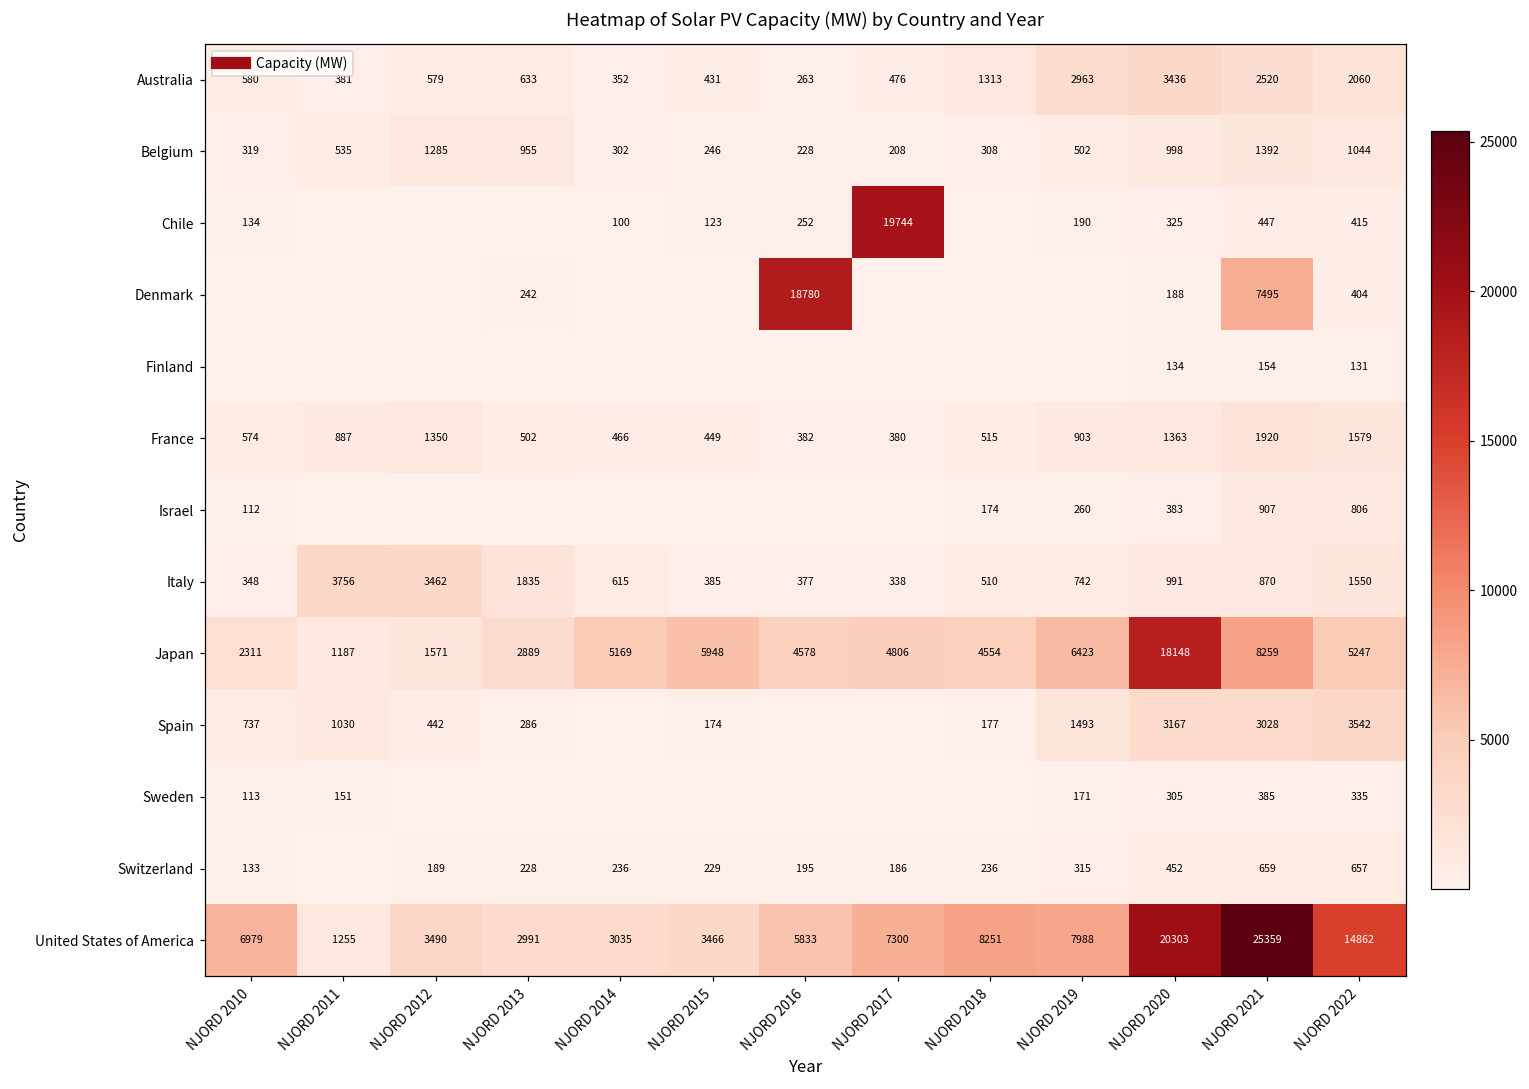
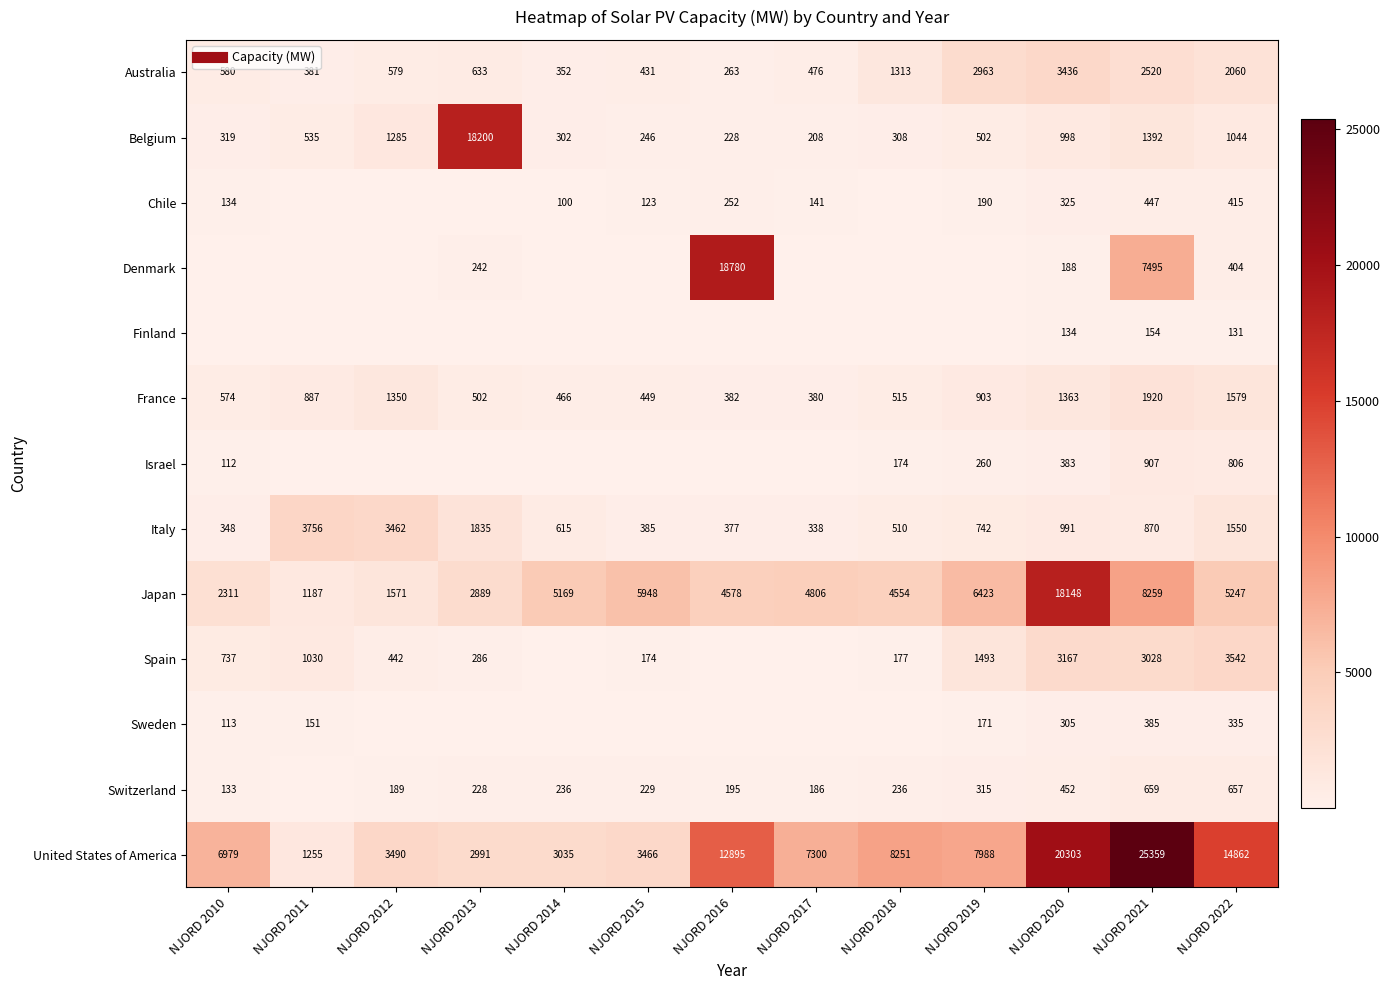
Belgium, NJORD 2013: 955 -> 18200
Chile, NJORD 2017: 19744 -> 141
United States of America, NJORD 2016: 5833 -> 12895
